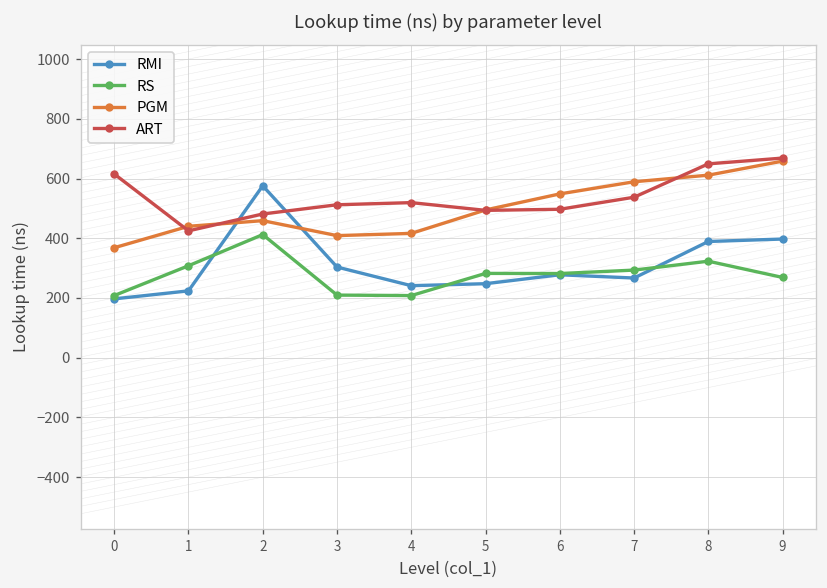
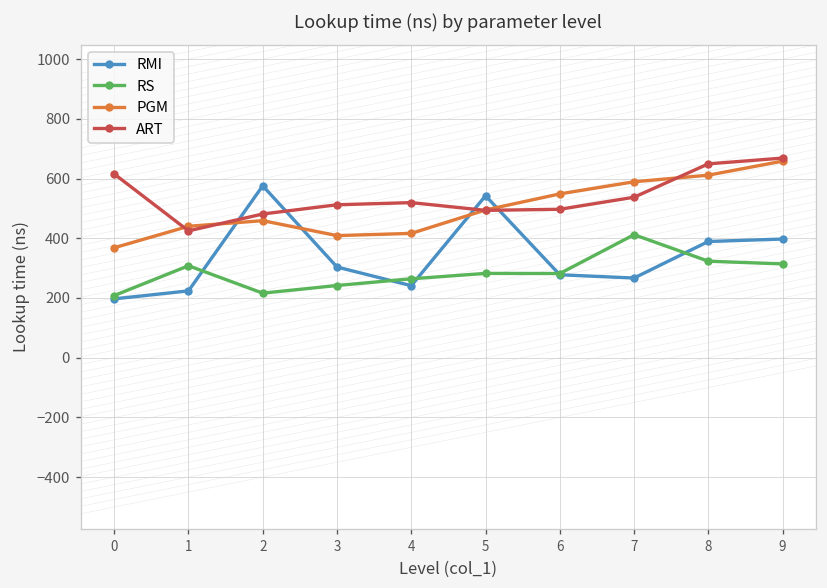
RS, 2: 410 -> 220
RS, 3: 210 -> 240
RS, 4: 210 -> 260
RMI, 5: 250 -> 540
RS, 7: 290 -> 410
RS, 9: 270 -> 310
